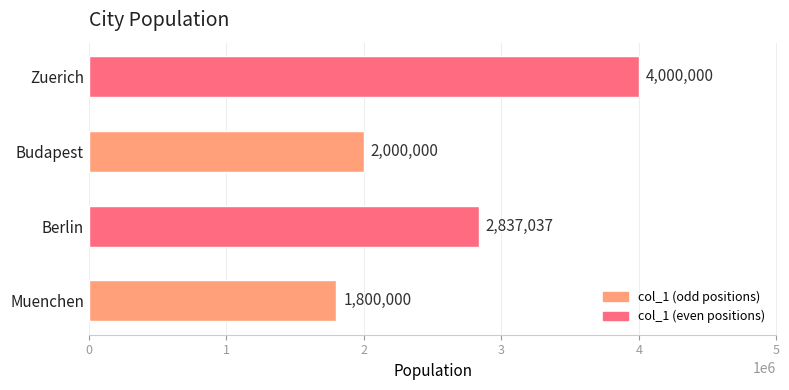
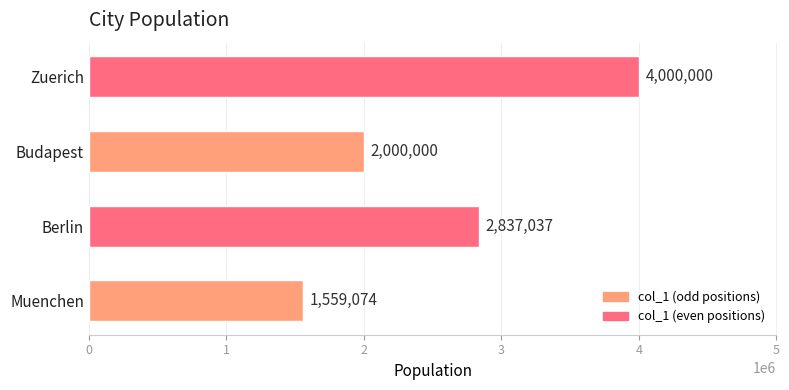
Muenchen: 1,800,000 -> 1,559,074
